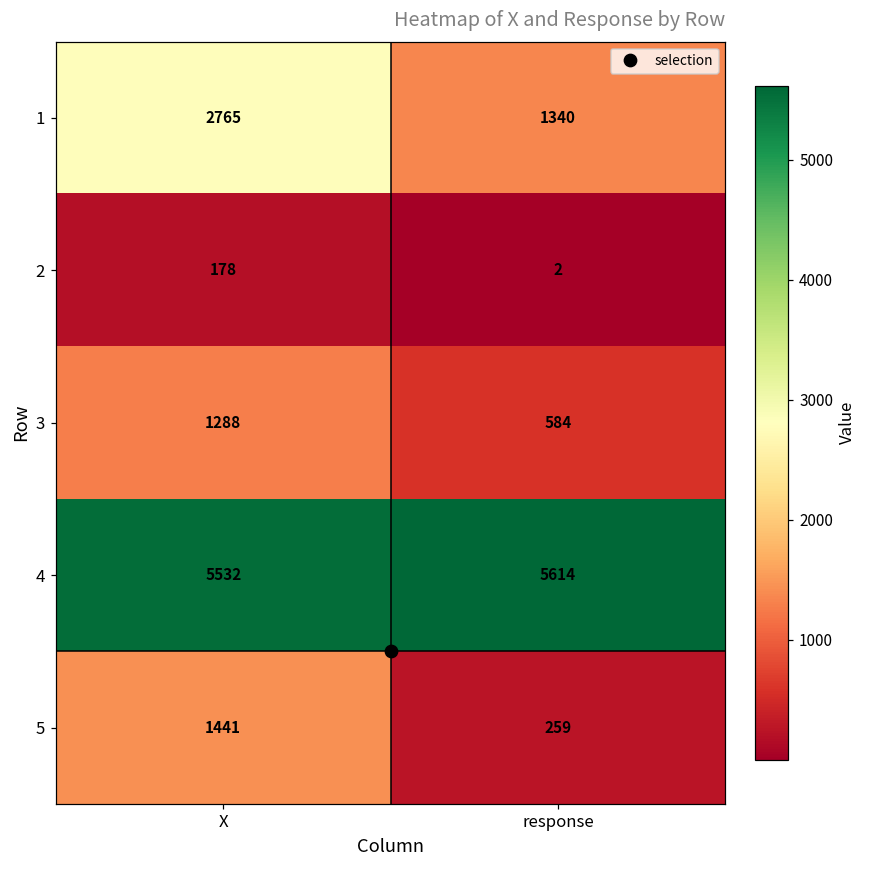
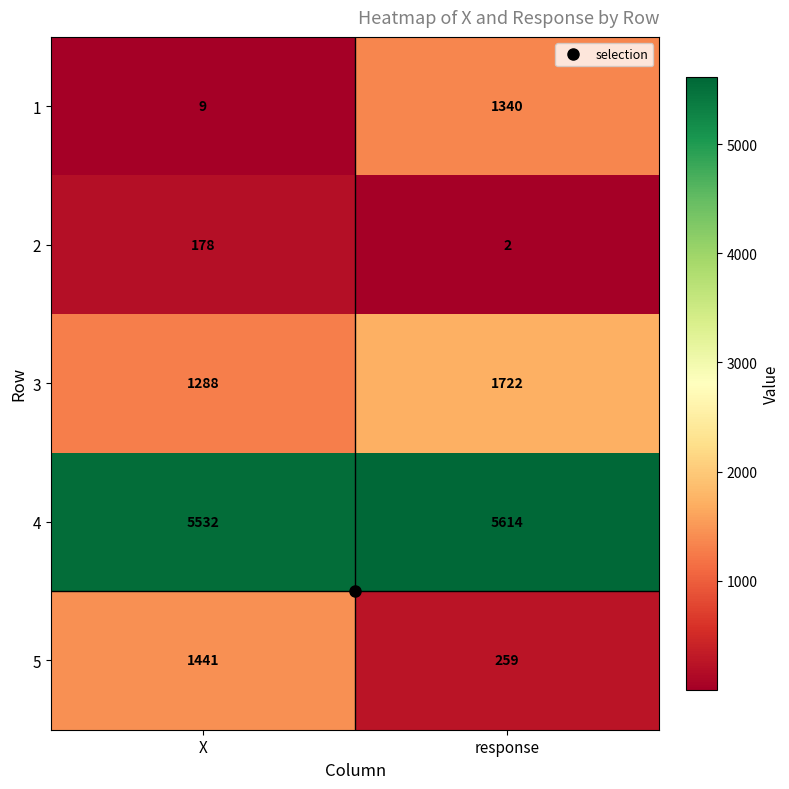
1, X: 2765 -> 9
3, response: 584 -> 1722
